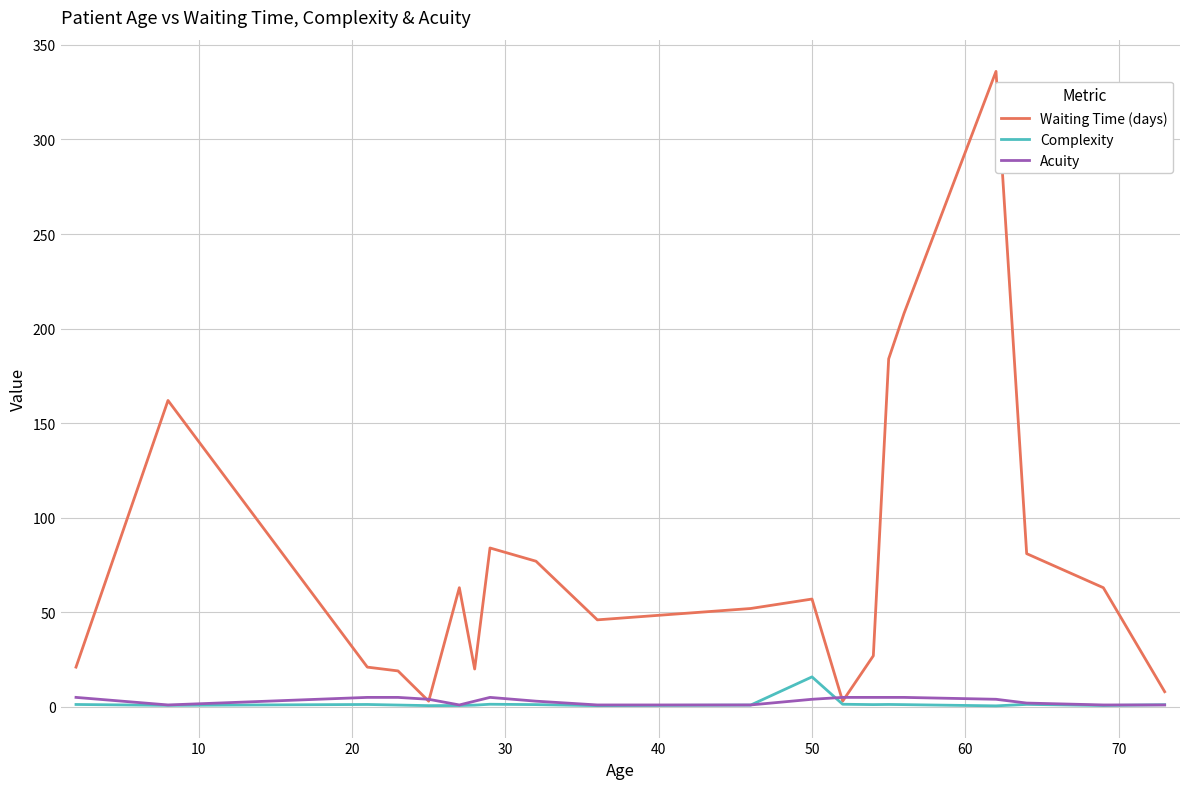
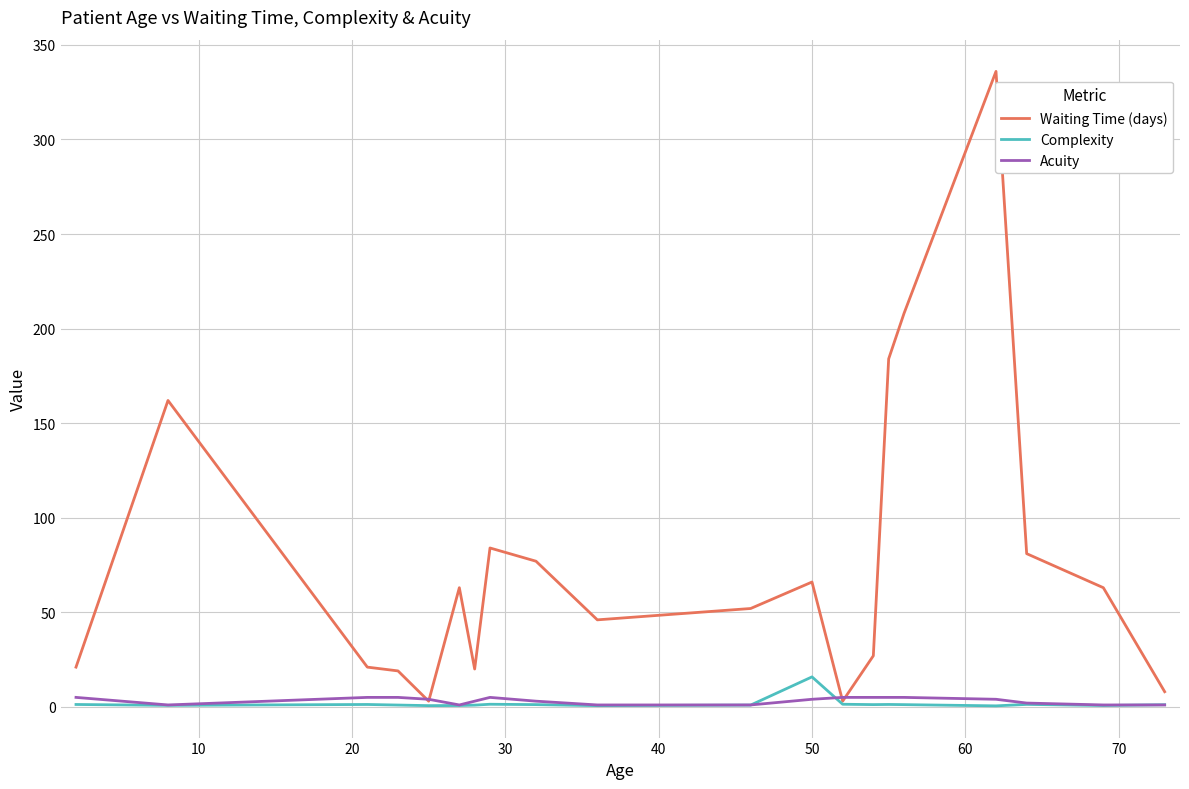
Waiting Time (days), 50: 57 -> 66
